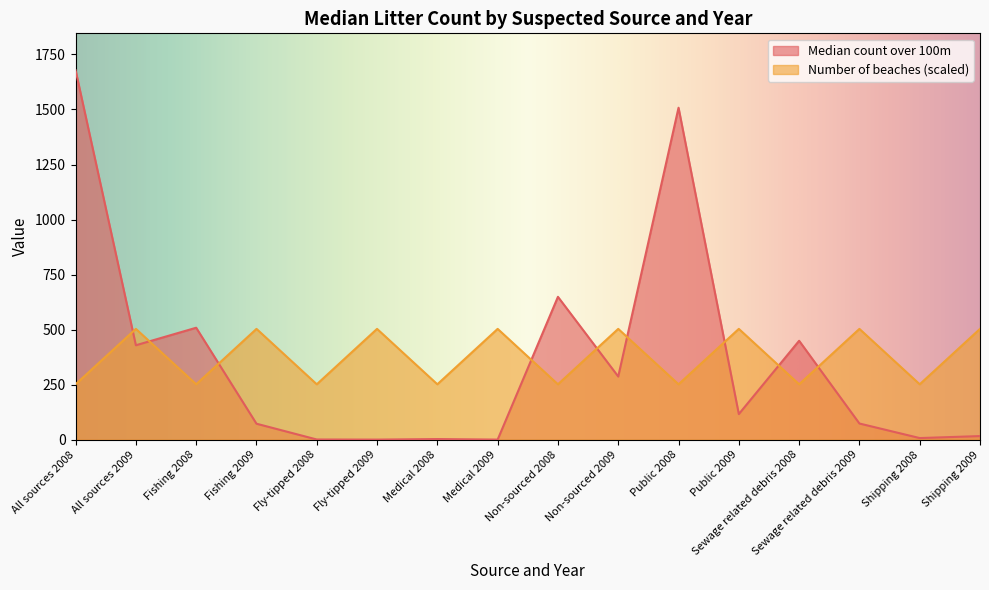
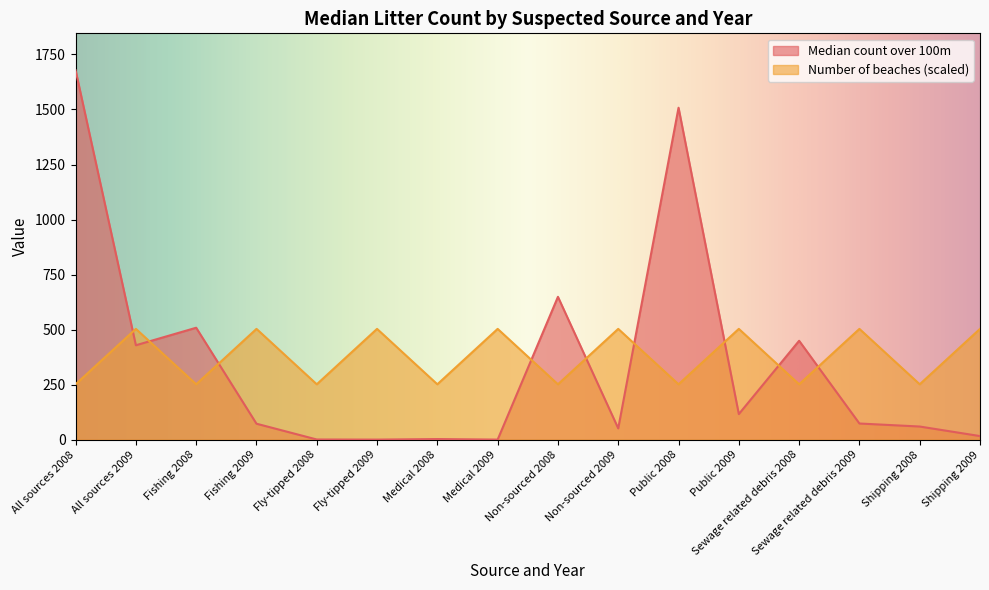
Median count over 100m, Non-sourced 2009: 290 -> 50
Median count over 100m, Shipping 2008: 10 -> 60
